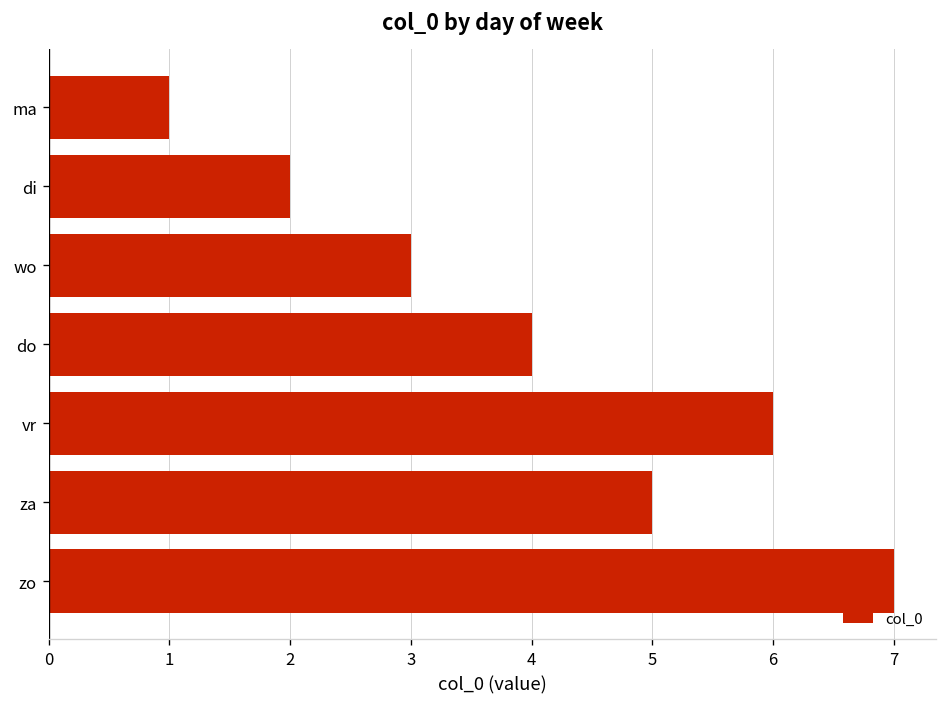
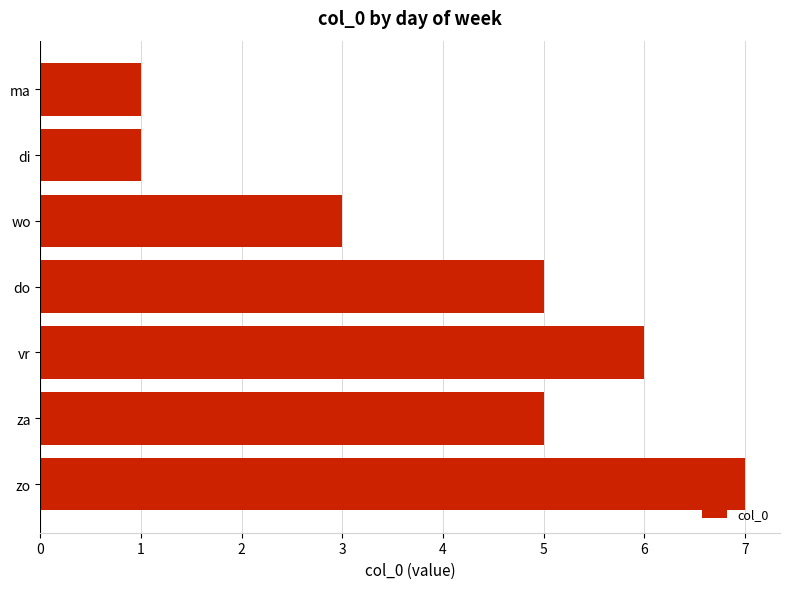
di: 2 -> 1
do: 4 -> 5
